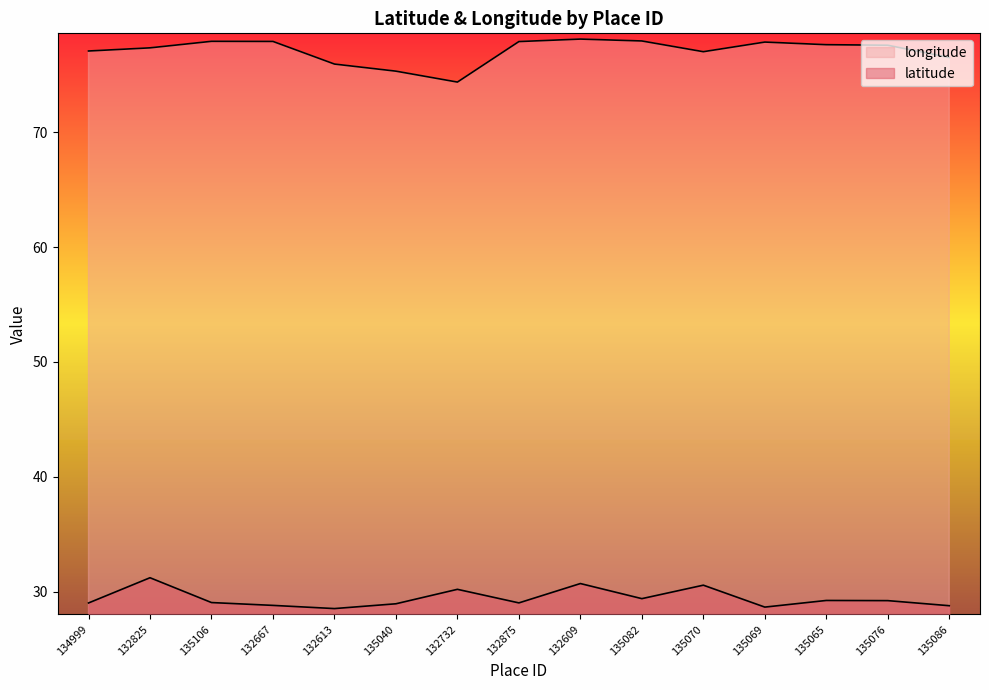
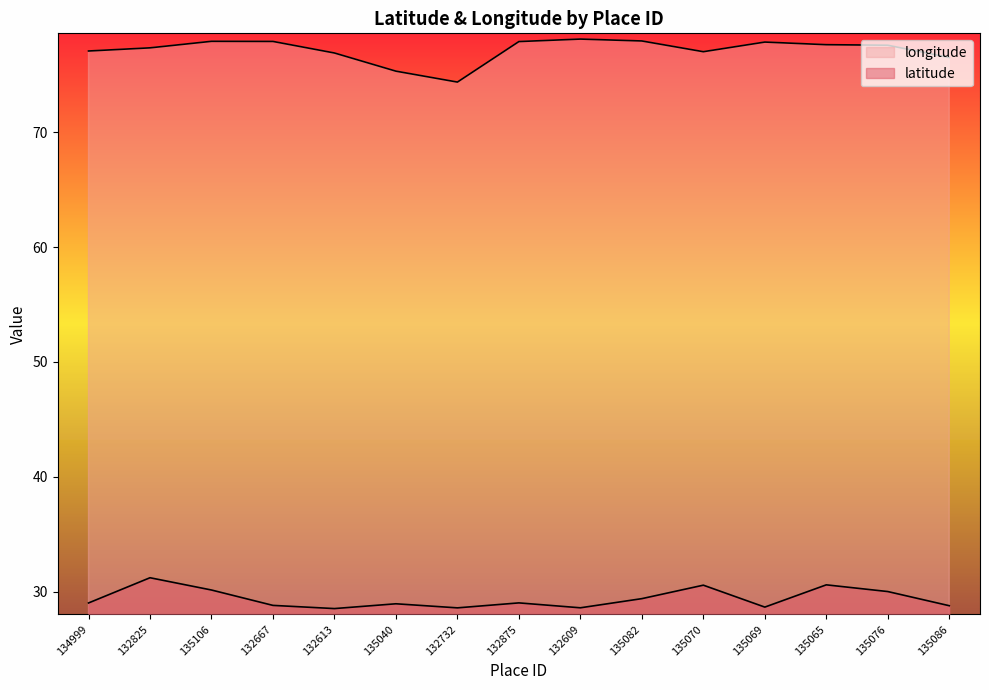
latitude, 135106: 29.0 -> 30.1
longitude, 132613: 76.0 -> 76.9
latitude, 132732: 30.2 -> 28.6
latitude, 132609: 30.7 -> 28.6
latitude, 135065: 29.2 -> 30.6
latitude, 135076: 29.2 -> 30.0
